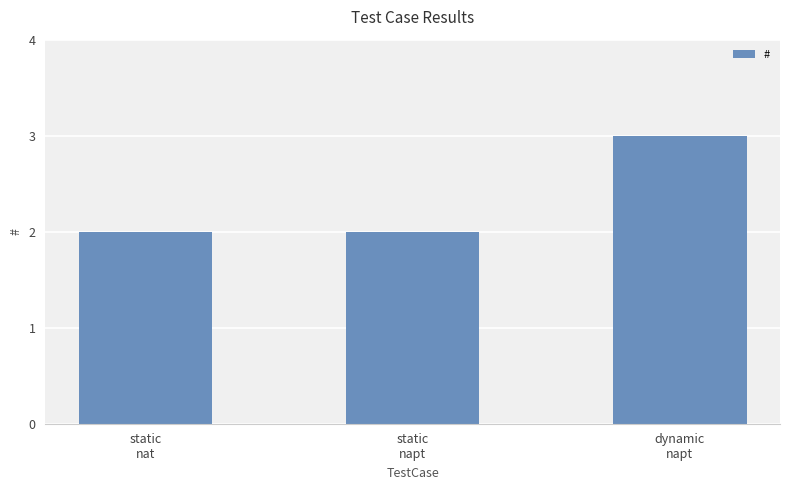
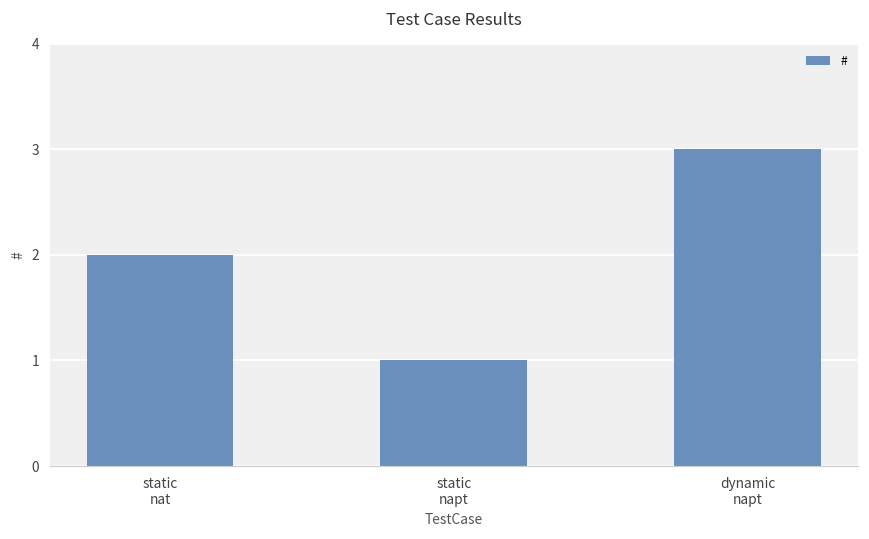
static napt: 2 -> 1
